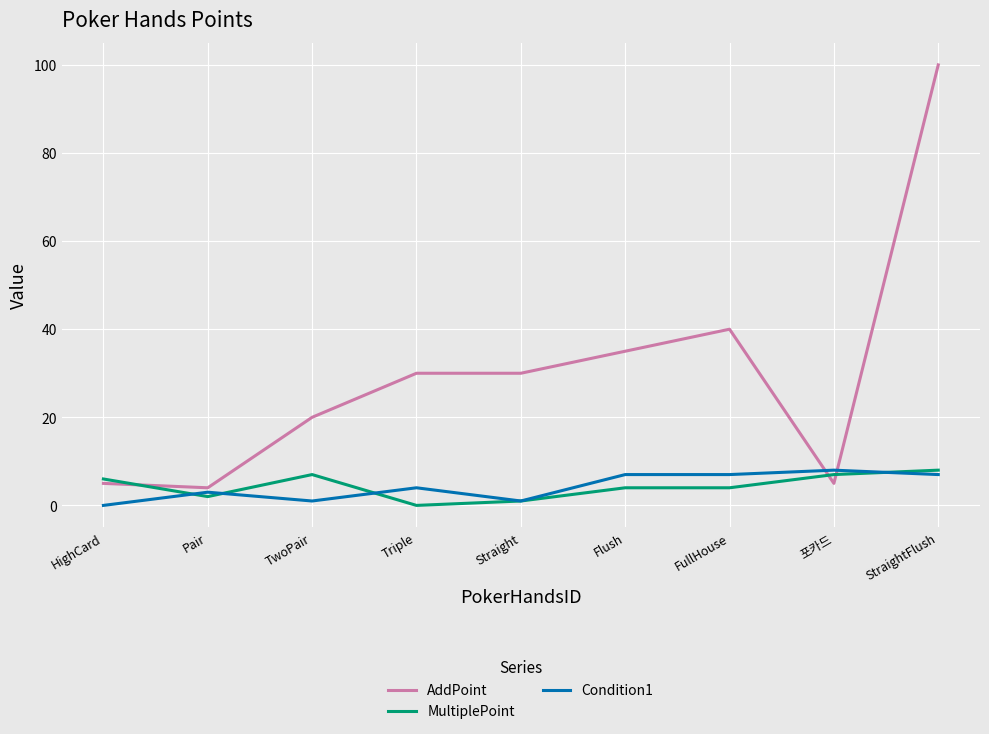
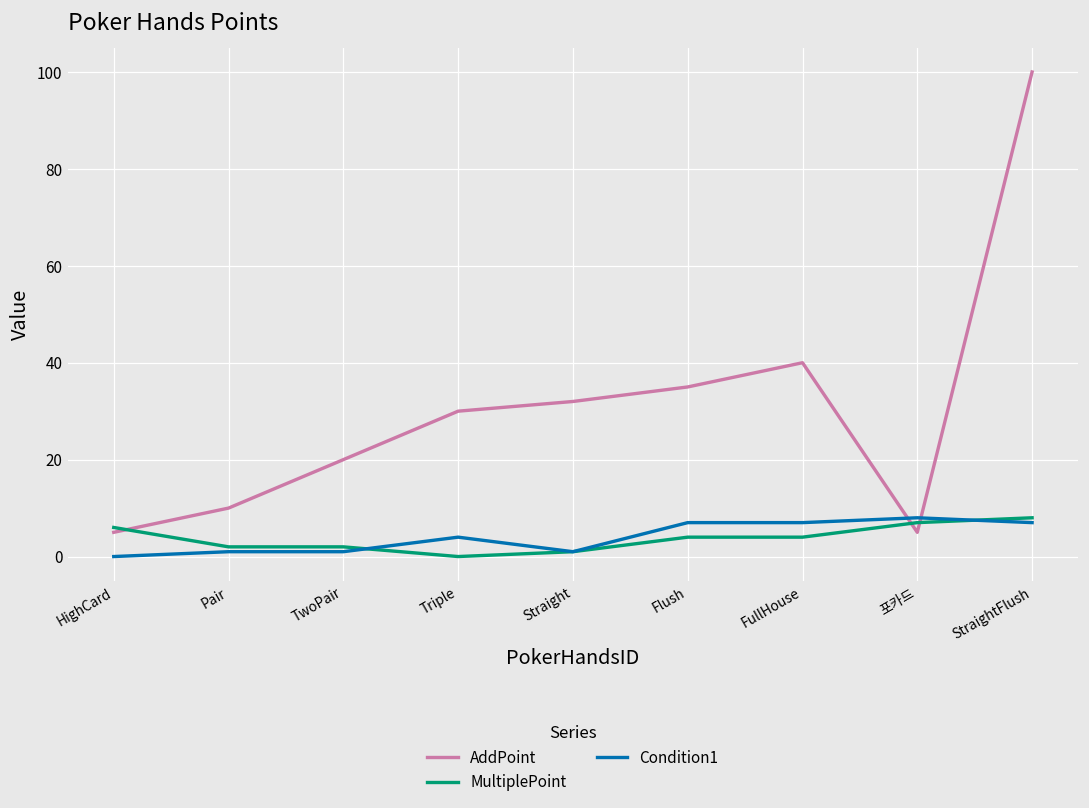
AddPoint, Pair: 4 -> 10
Condition1, Pair: 3 -> 1
MultiplePoint, TwoPair: 7 -> 2
AddPoint, Straight: 30 -> 32
